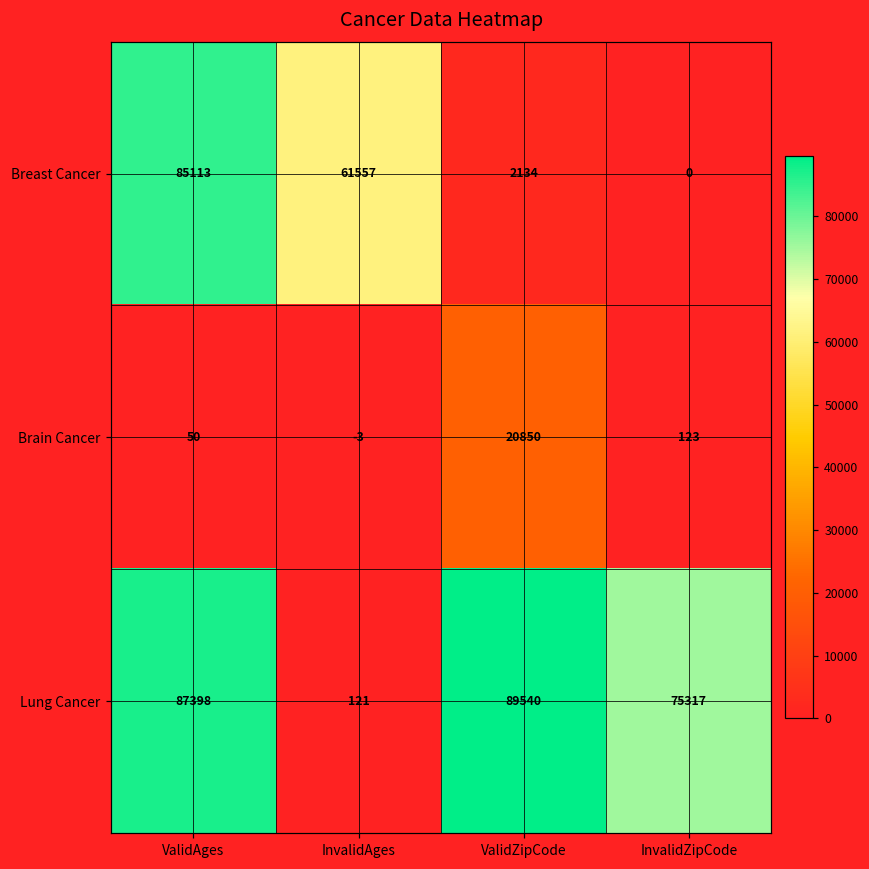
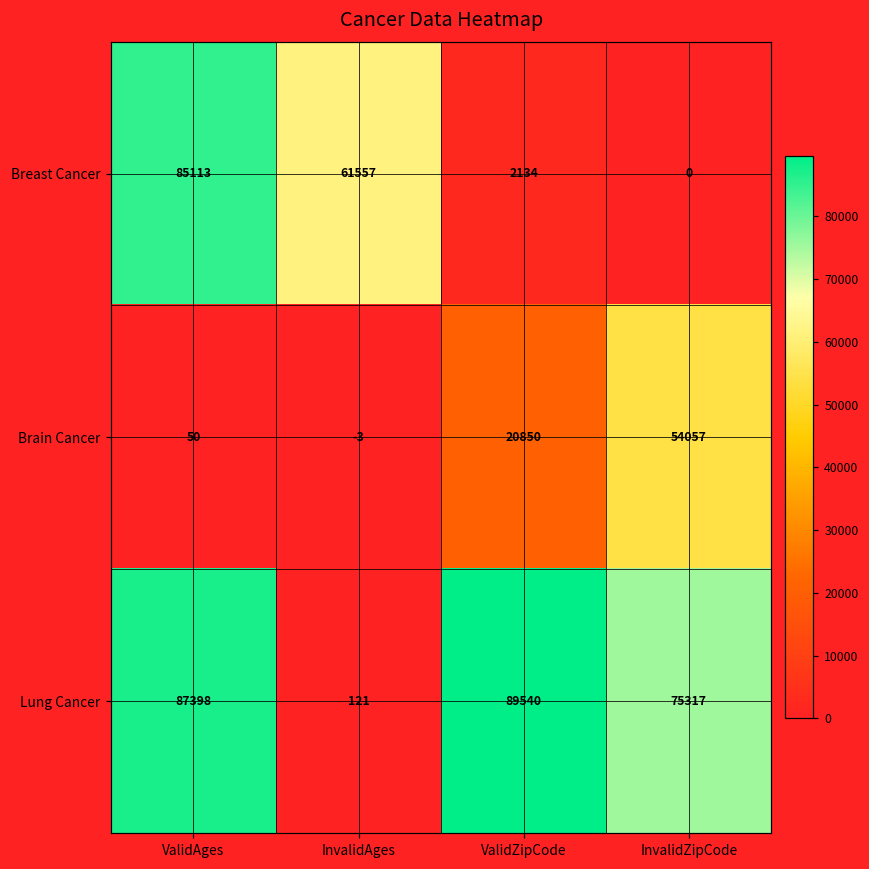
Brain Cancer, InvalidZipCode: 123 -> 54057
